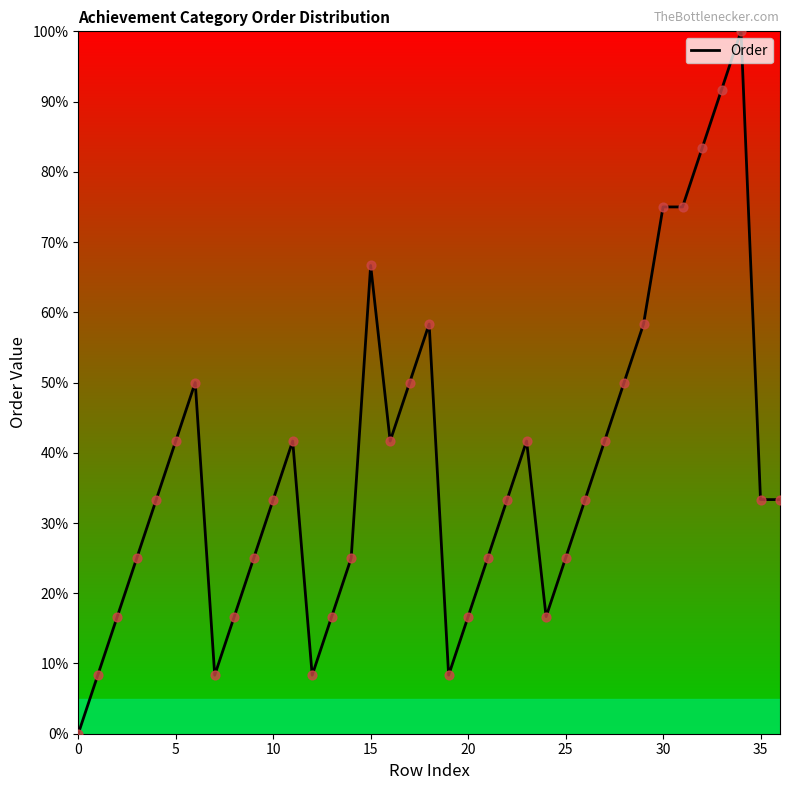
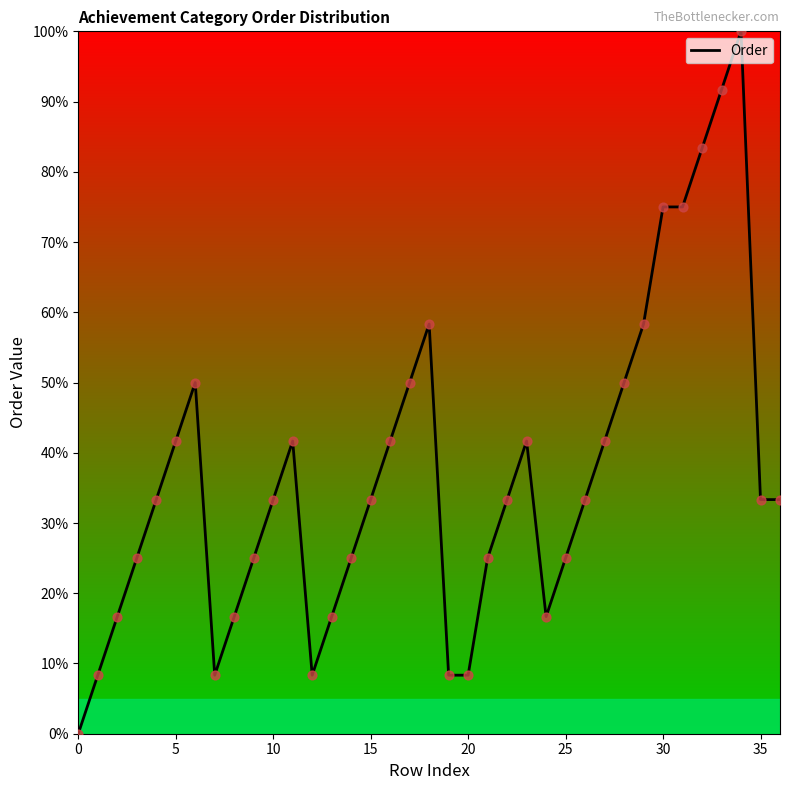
15: 67% -> 33%
20: 17% -> 8%
